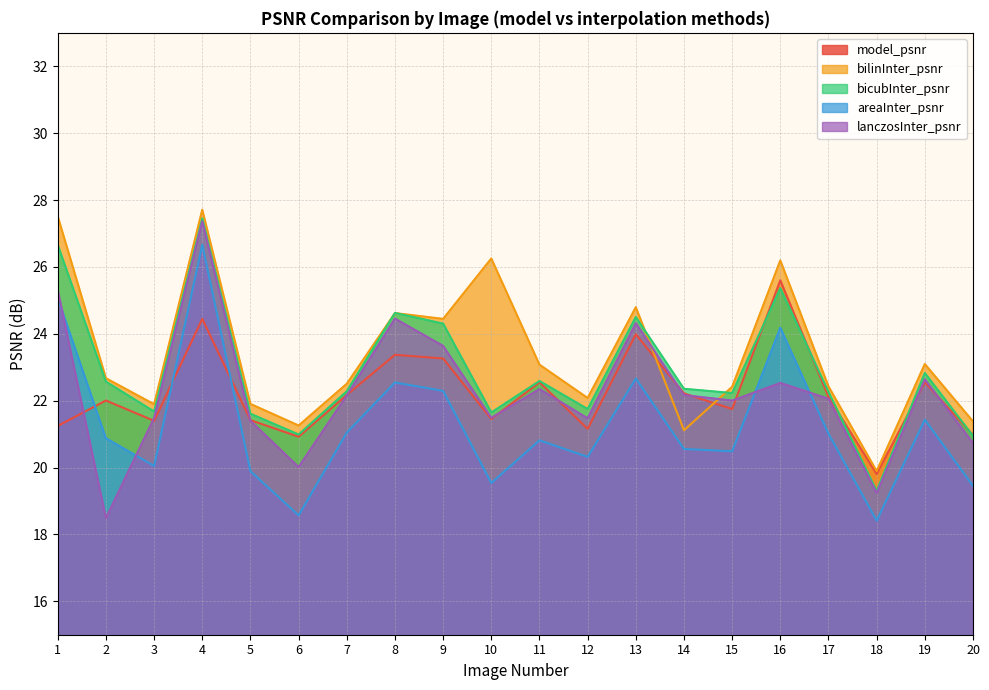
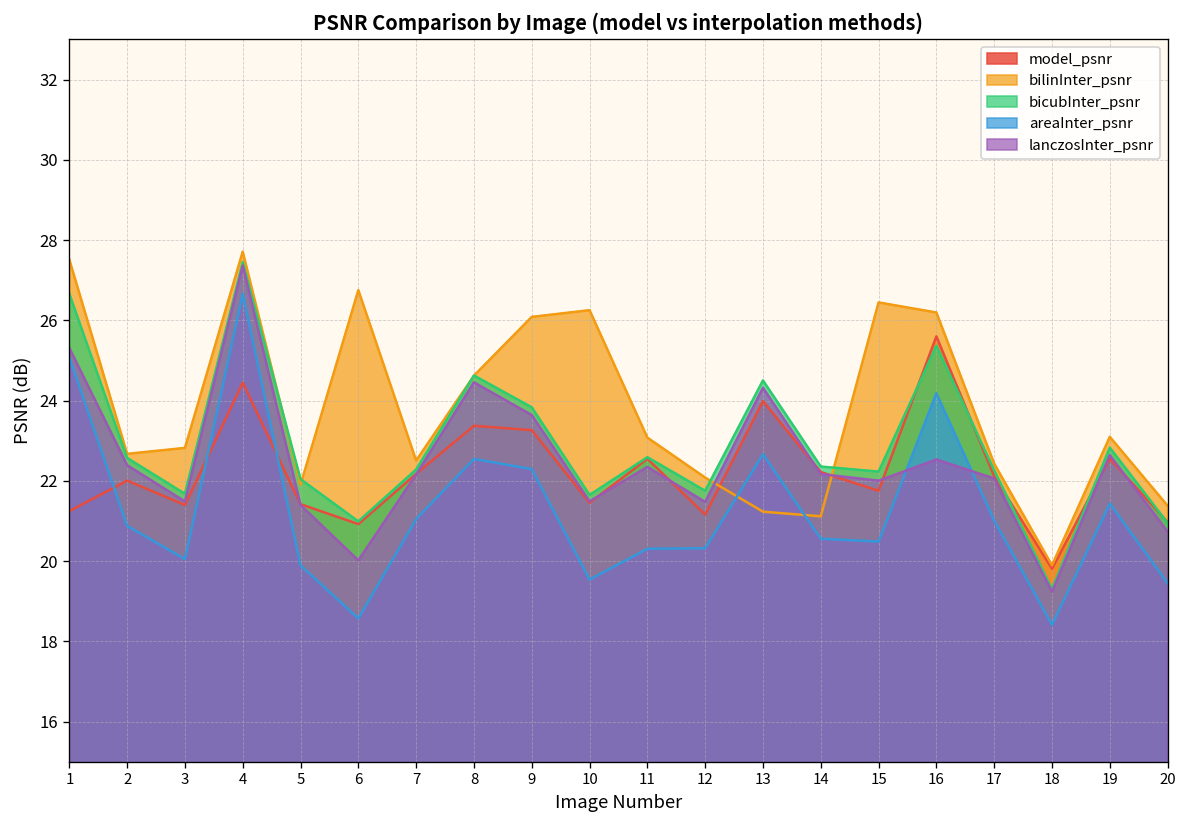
lanczosInter_psnr, 2: 18.5 -> 22.4
bilinInter_psnr, 3: 21.9 -> 22.8
bicubInter_psnr, 5: 21.6 -> 22.0
bilinInter_psnr, 6: 21.3 -> 26.8
bilinInter_psnr, 9: 24.4 -> 26.1
bicubInter_psnr, 9: 24.3 -> 23.8
areaInter_psnr, 11: 20.8 -> 20.3
bilinInter_psnr, 13: 24.8 -> 21.2
bilinInter_psnr, 15: 22.4 -> 26.4
